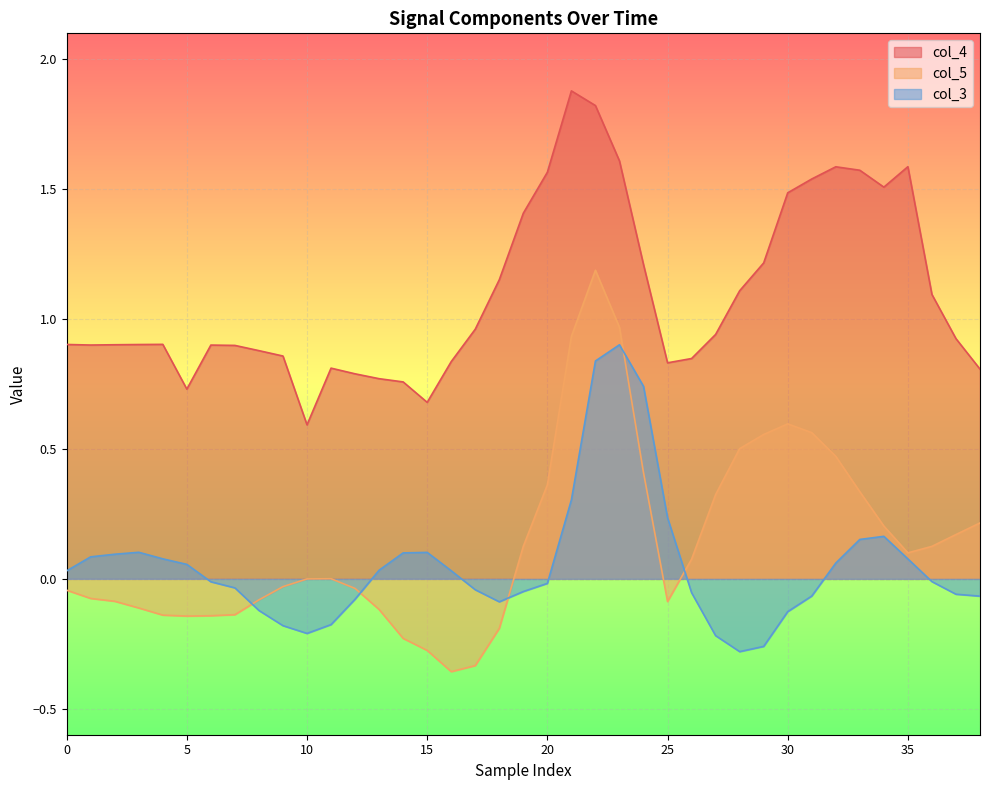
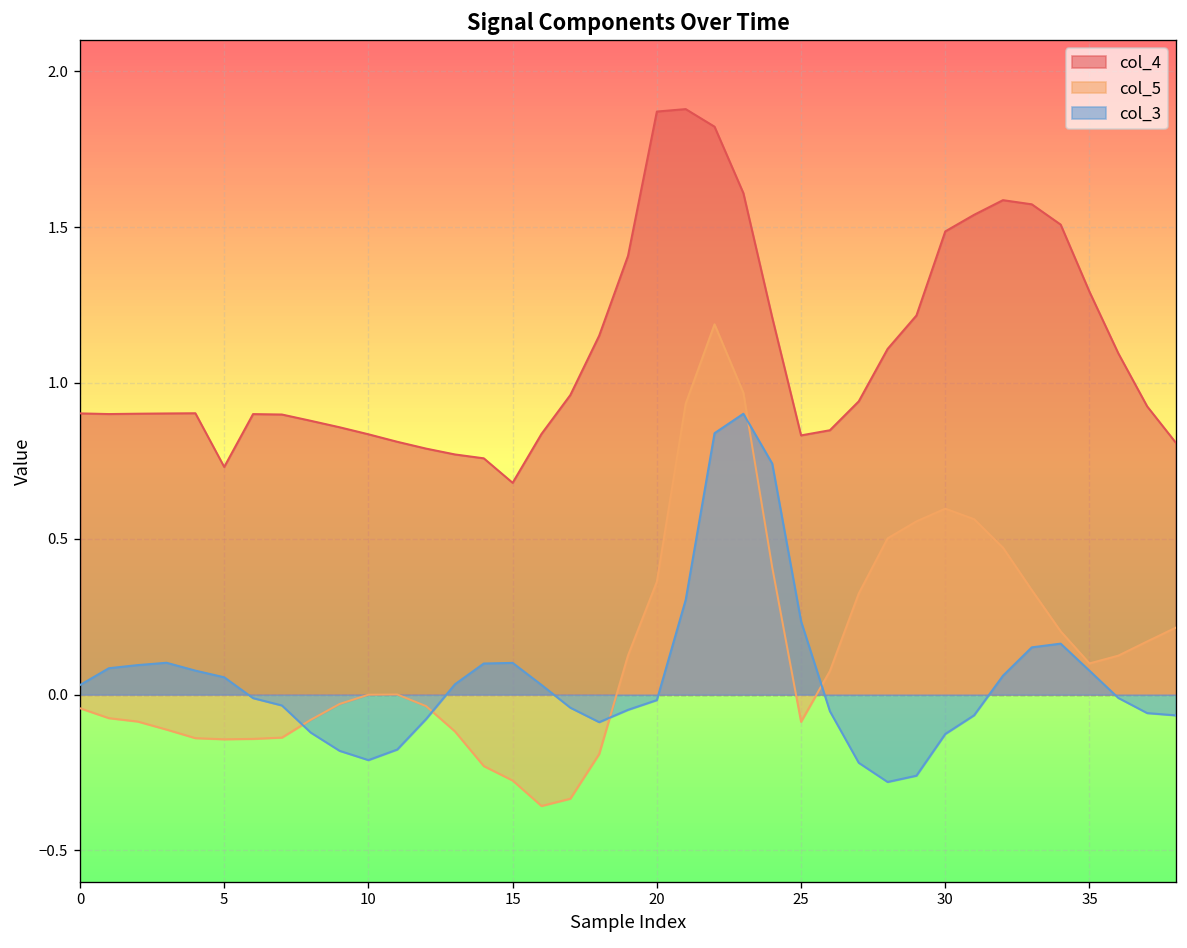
col_4, 10: 0.59 -> 0.84
col_4, 20: 1.57 -> 1.87
col_4, 35: 1.59 -> 1.29
